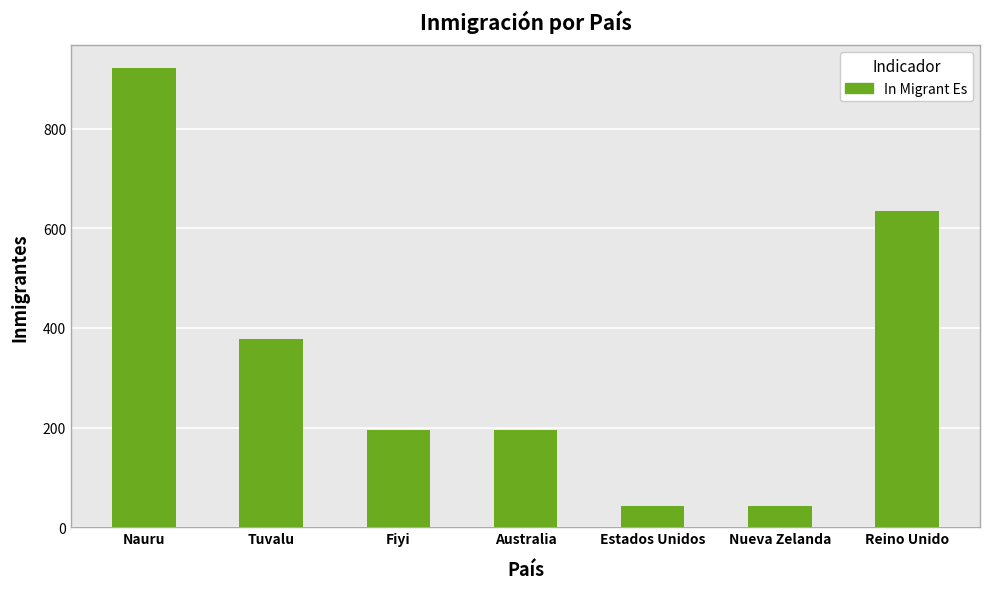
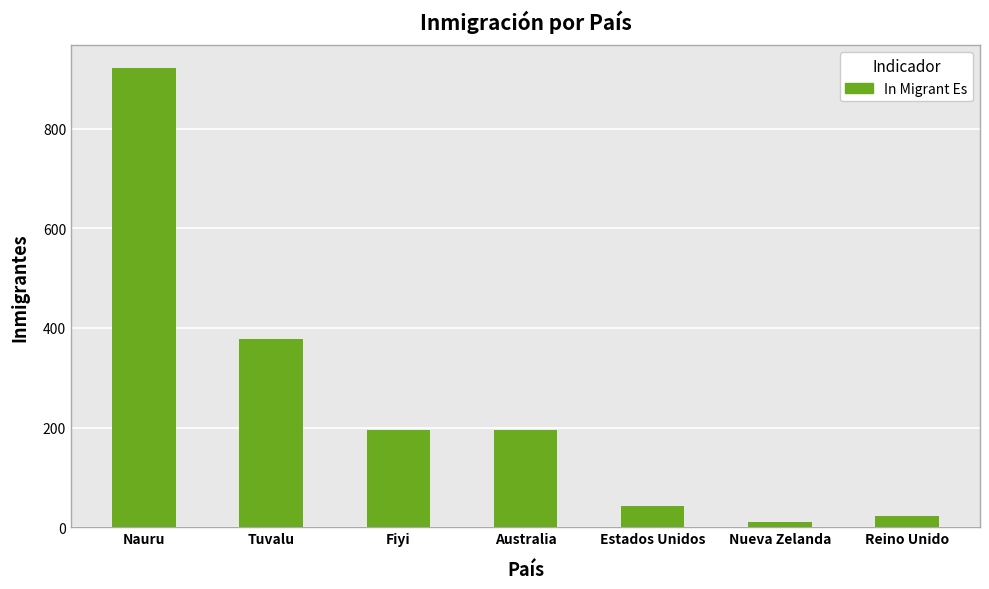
Nueva Zelanda: 40 -> 10
Reino Unido: 630 -> 20
